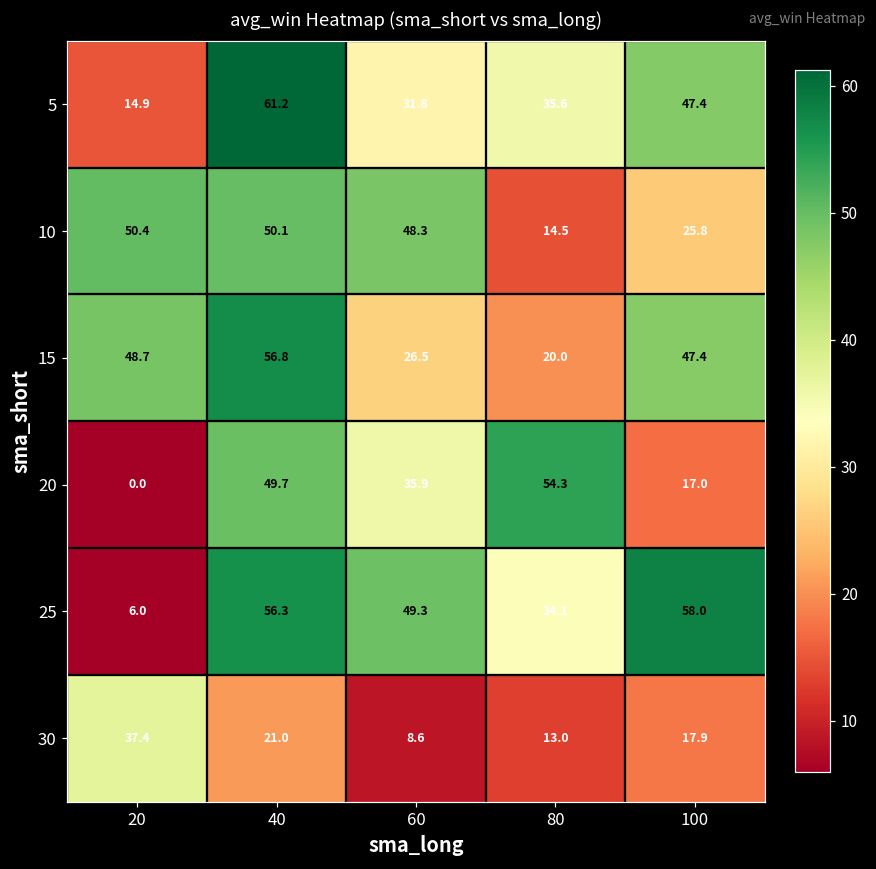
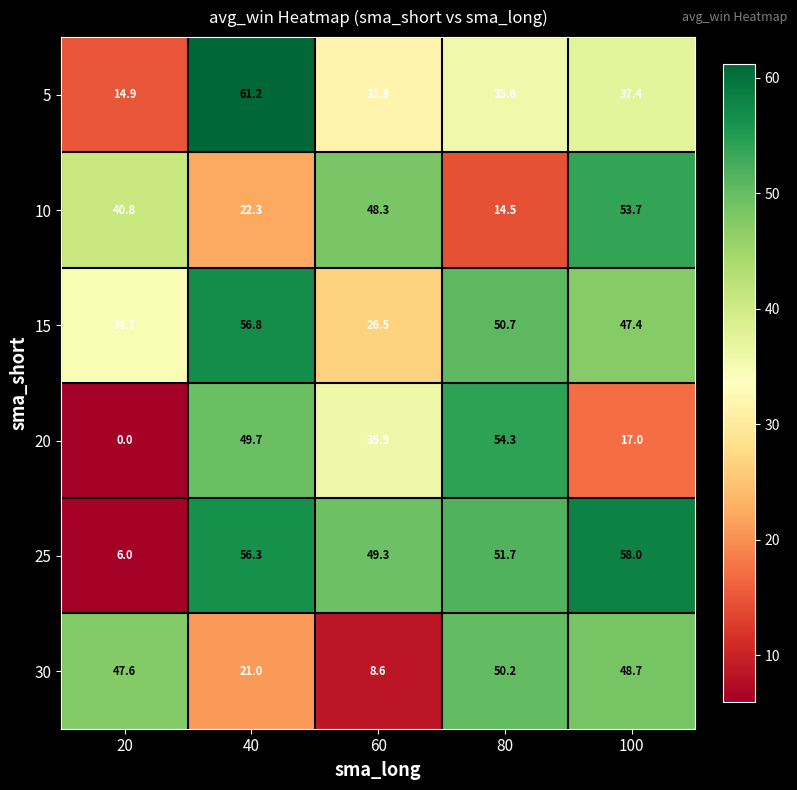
5, 100: 47.4 -> 37.4
10, 20: 50.4 -> 40.8
10, 40: 50.1 -> 22.3
10, 100: 25.8 -> 53.7
15, 20: 48.7 -> 34.7
15, 80: 20.0 -> 50.7
25, 80: 34.1 -> 51.7
30, 20: 37.4 -> 47.6
30, 80: 13.0 -> 50.2
30, 100: 17.9 -> 48.7
